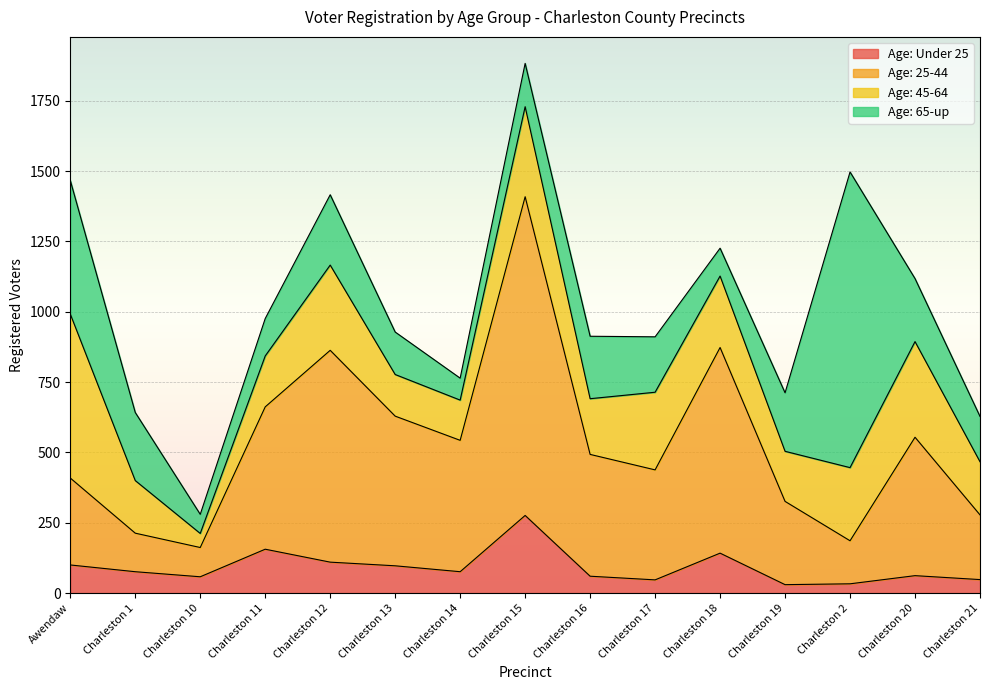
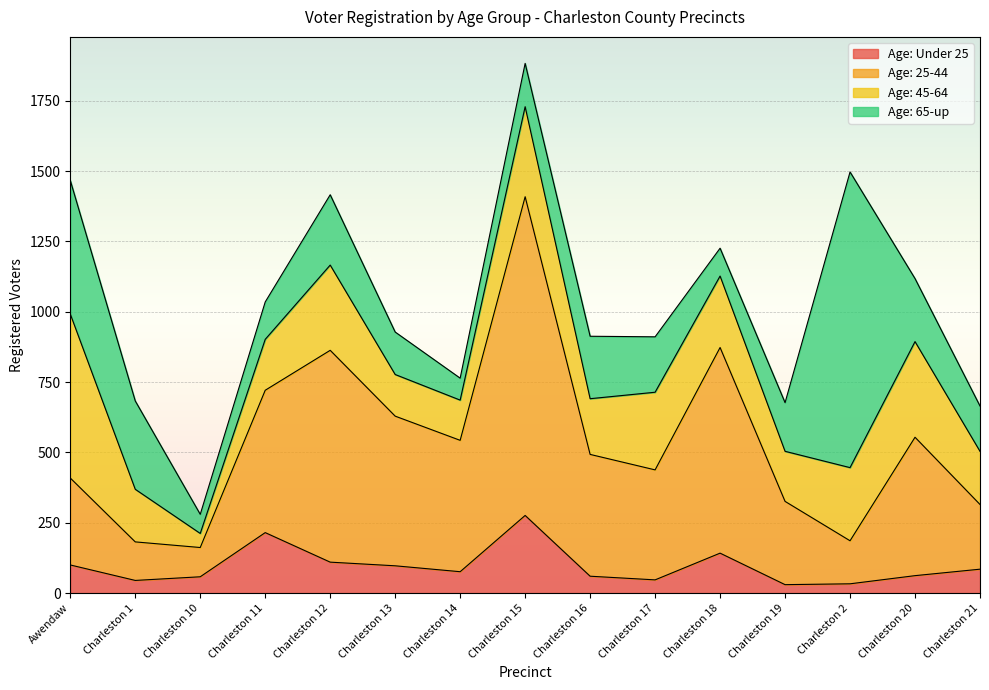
Age: Under 25, Charleston 1: 80 -> 50
Age: 65-up, Charleston 1: 240 -> 310
Age: Under 25, Charleston 11: 160 -> 220
Age: 65-up, Charleston 19: 210 -> 170
Age: Under 25, Charleston 21: 50 -> 90
